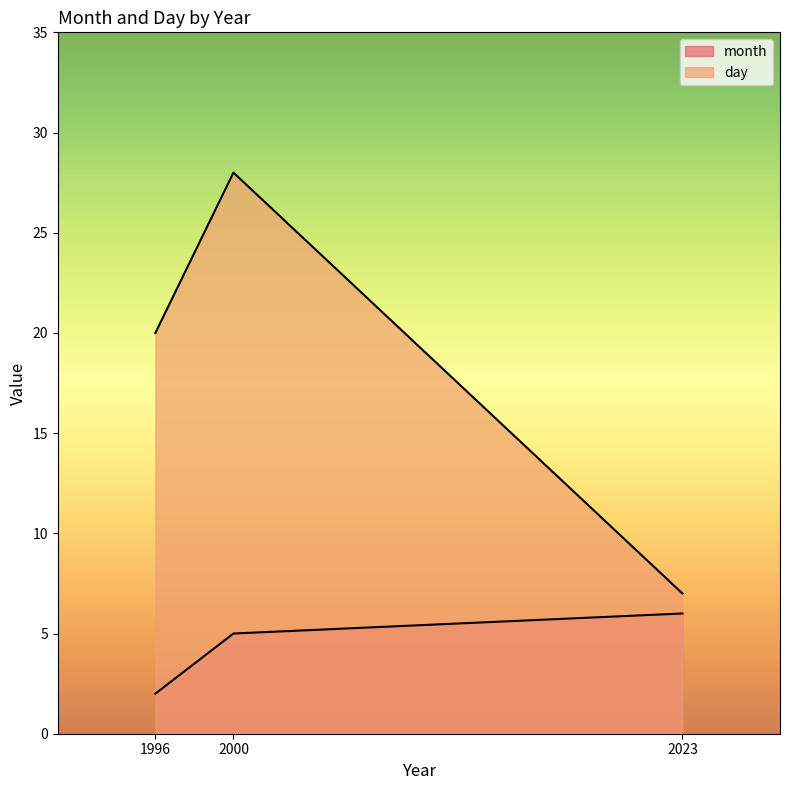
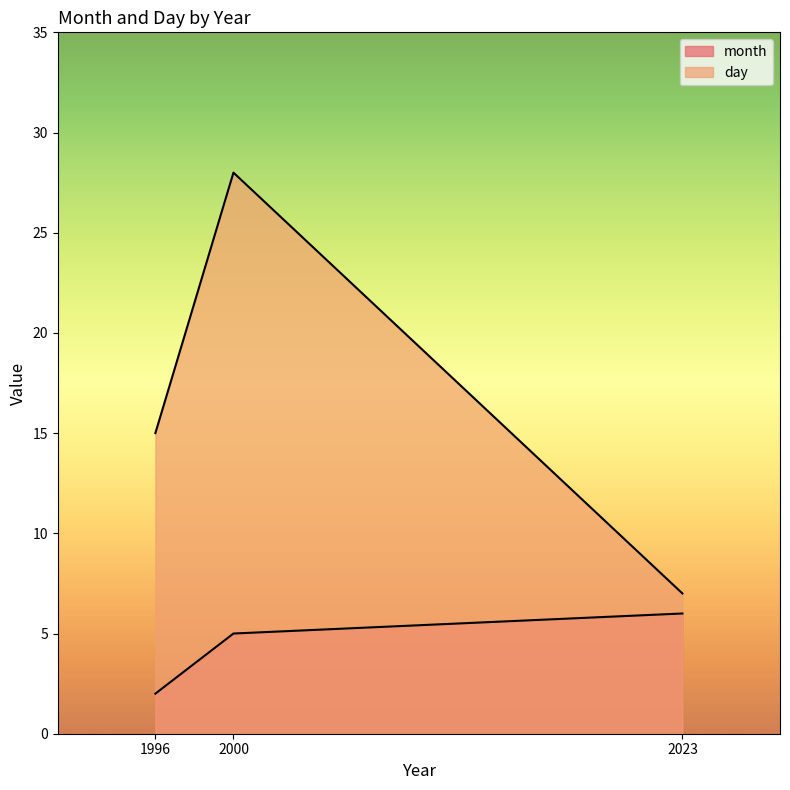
day, 1996: 20 -> 15
